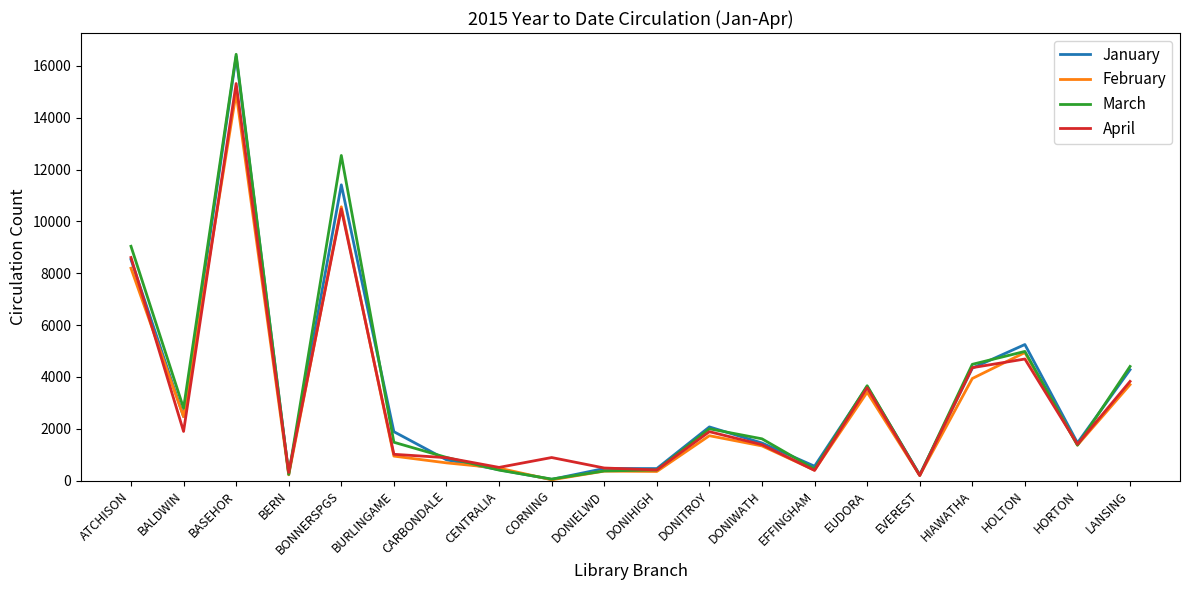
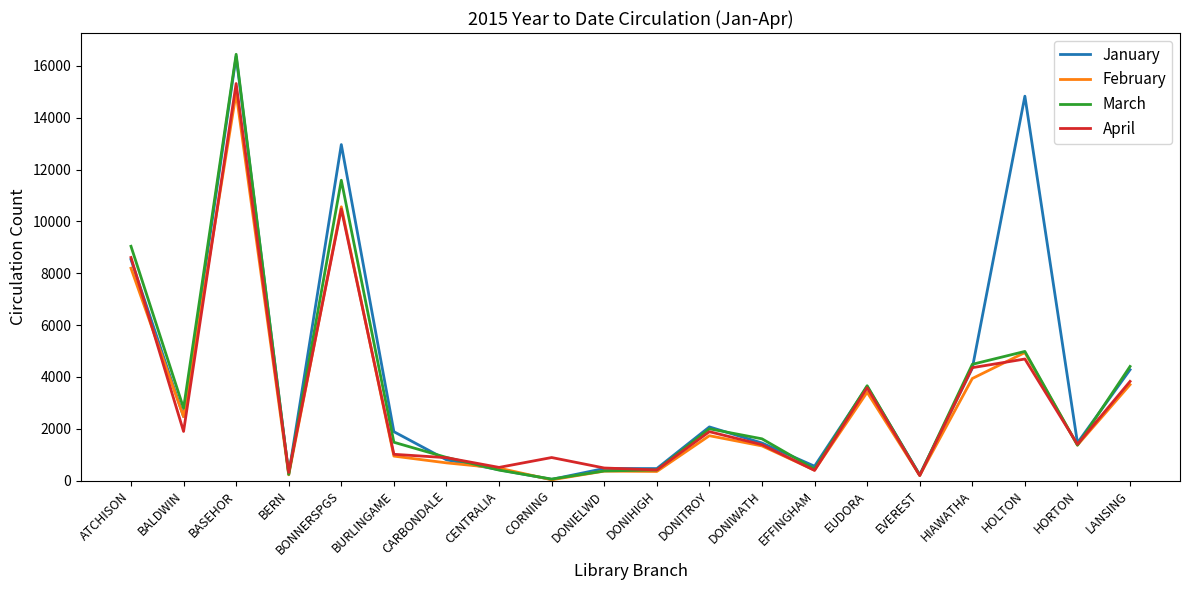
January, BONNERSPGS: 11400 -> 13000
March, BONNERSPGS: 12500 -> 11600
January, HOLTON: 5200 -> 14800
